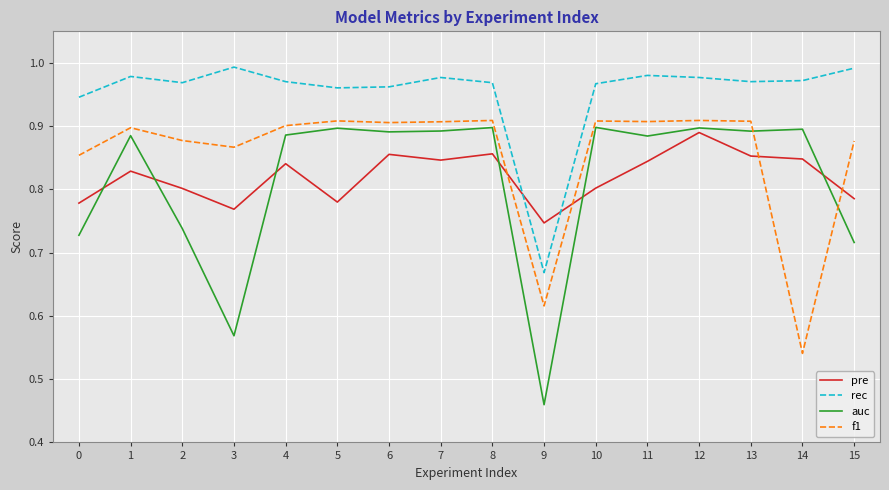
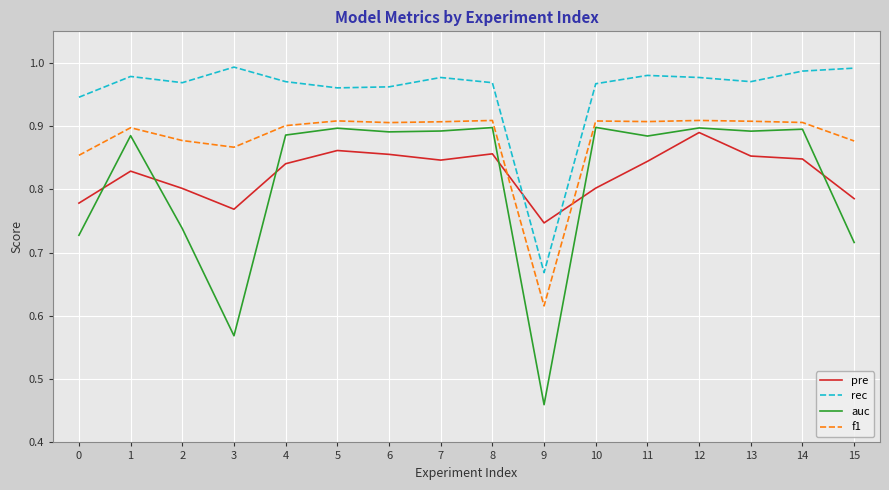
pre, 5: 0.78 -> 0.86
rec, 14: 0.97 -> 0.99
f1, 14: 0.54 -> 0.91
